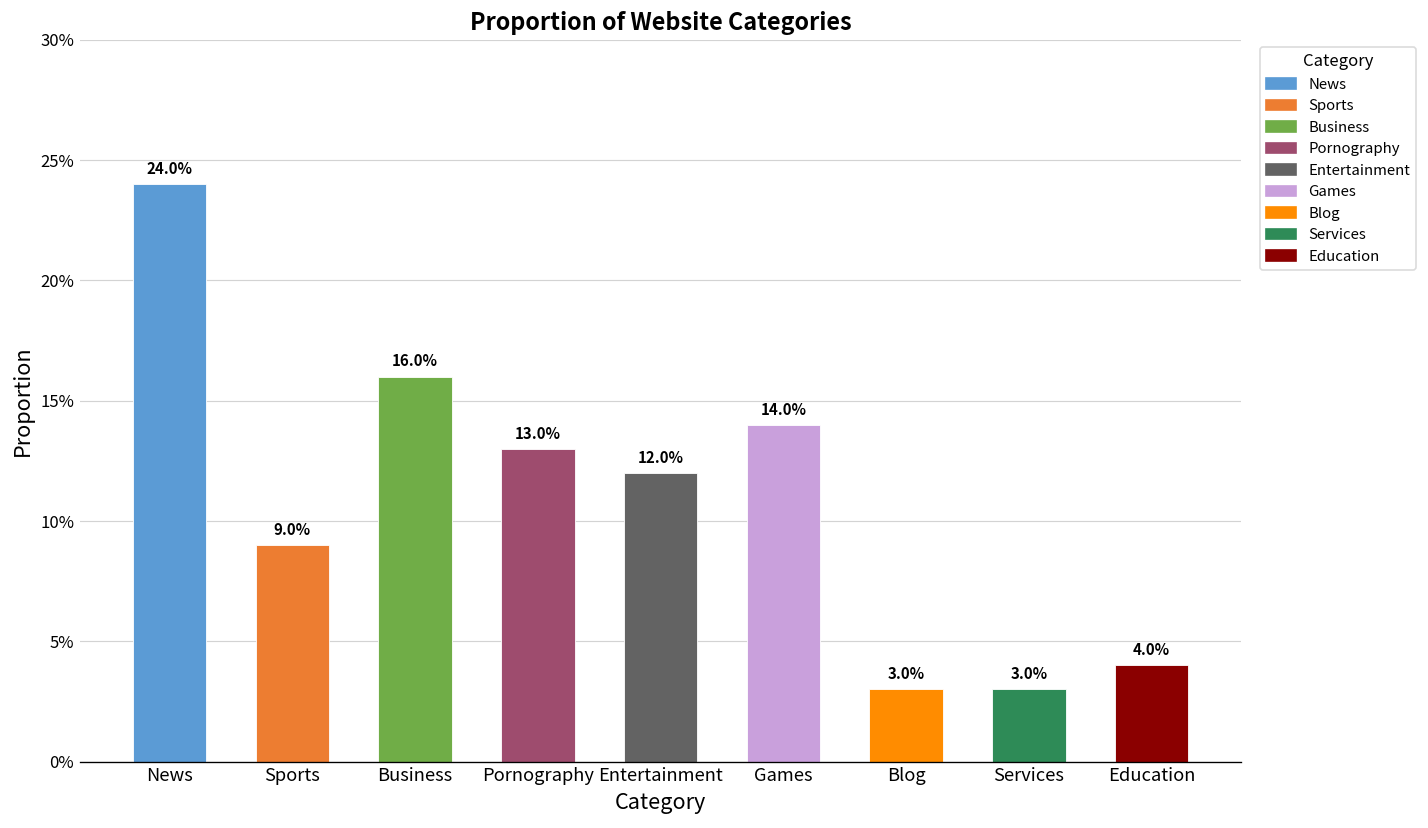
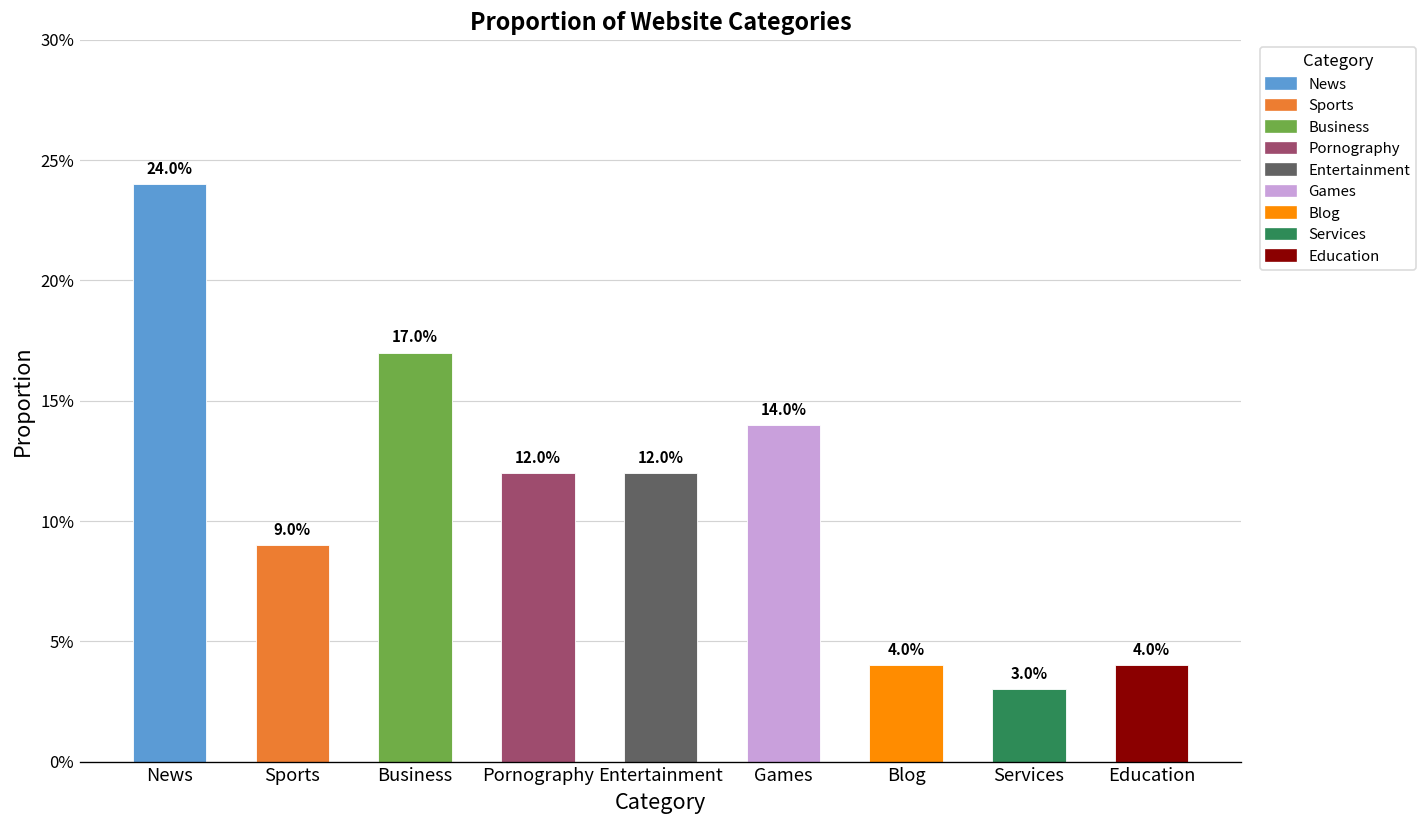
Business: 16.0% -> 17.0%
Pornography: 13.0% -> 12.0%
Blog: 3.0% -> 4.0%
